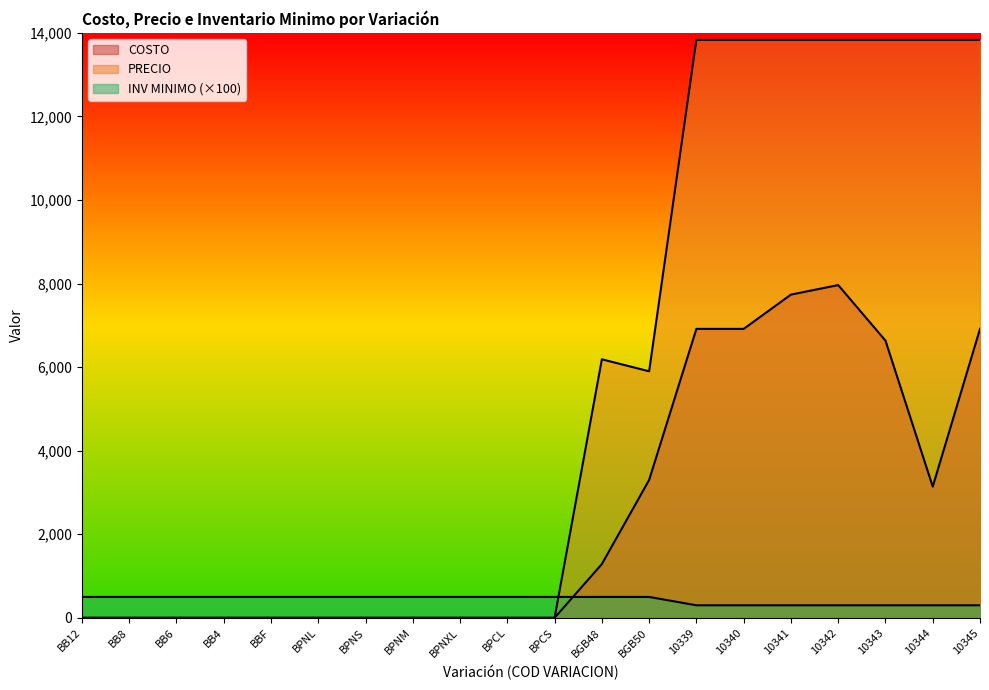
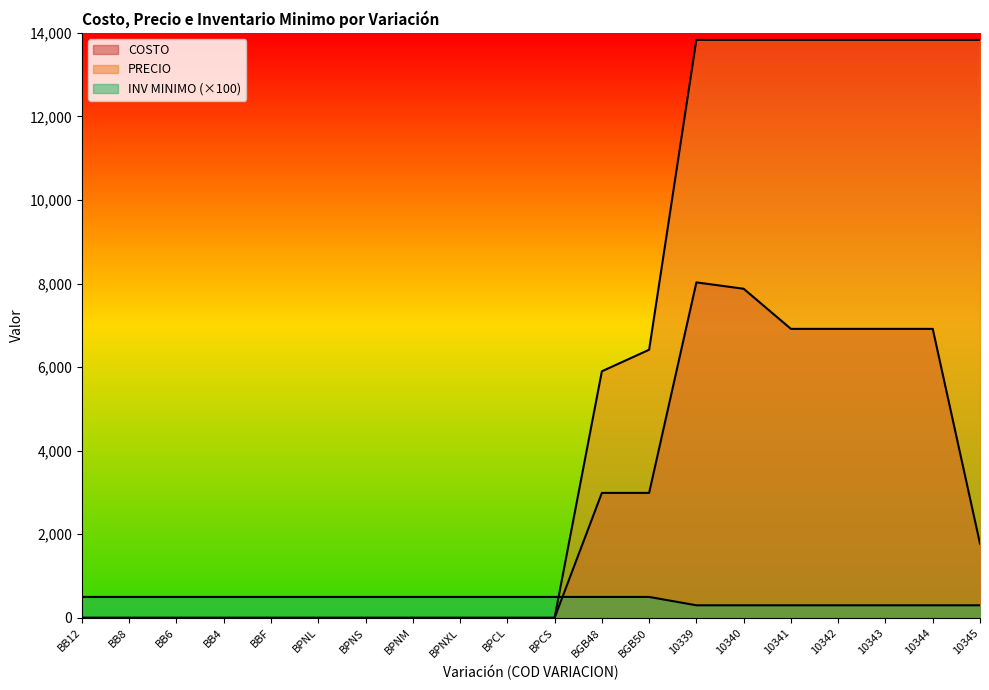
COSTO, BGB48: 1,300 -> 3,000
PRECIO, BGB48: 6,200 -> 5,900
COSTO, BGB50: 3,300 -> 3,000
PRECIO, BGB50: 5,900 -> 6,400
COSTO, 10339: 6,900 -> 8,000
COSTO, 10340: 6,900 -> 7,900
COSTO, 10341: 7,700 -> 6,900
COSTO, 10342: 8,000 -> 6,900
COSTO, 10343: 6,600 -> 6,900
COSTO, 10344: 3,100 -> 6,900
COSTO, 10345: 6,900 -> 1,800
